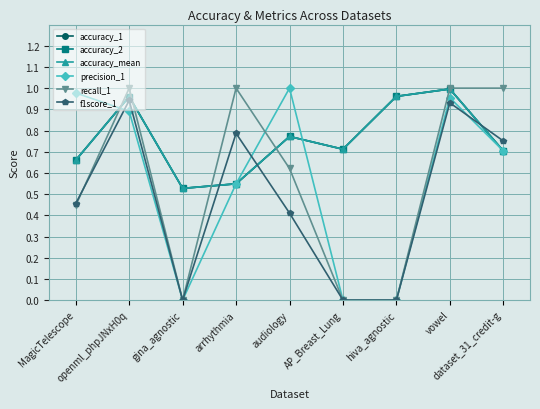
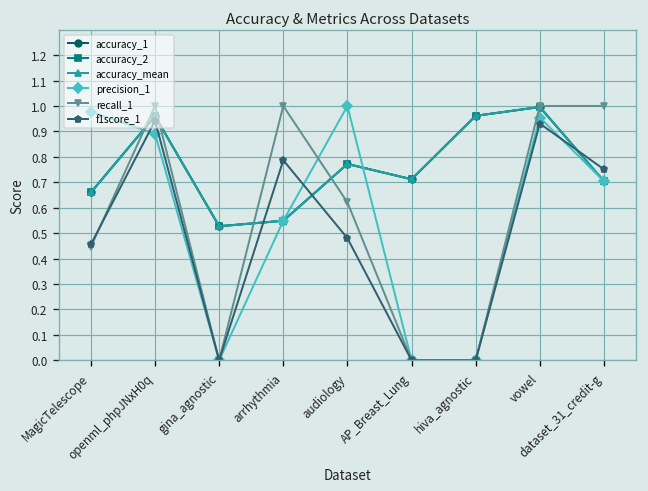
f1score_1, audiology: 0.41 -> 0.48
